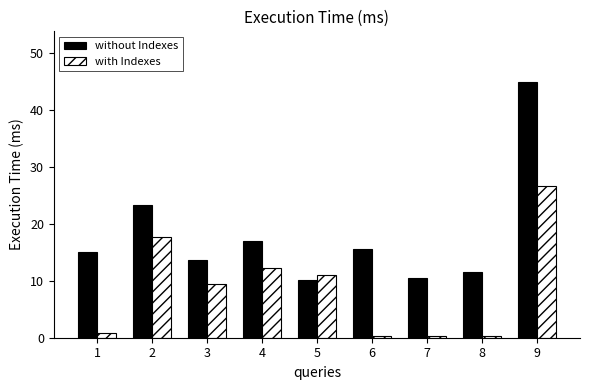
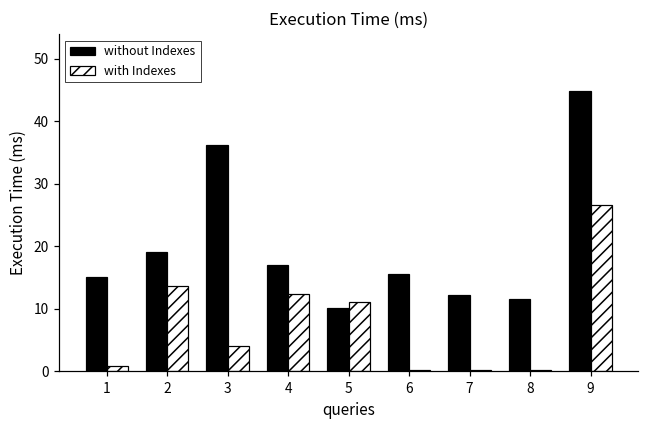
without Indexes, 2: 23 -> 19
with Indexes, 2: 18 -> 14
without Indexes, 3: 14 -> 36
with Indexes, 3: 9 -> 4
without Indexes, 7: 10 -> 12
